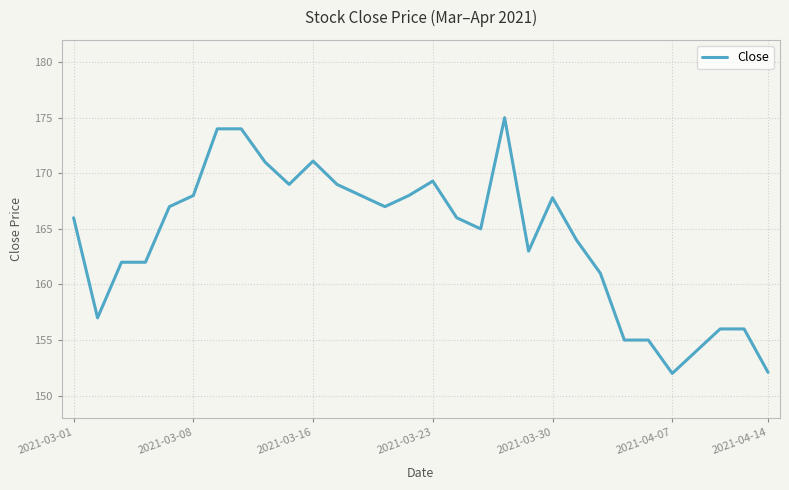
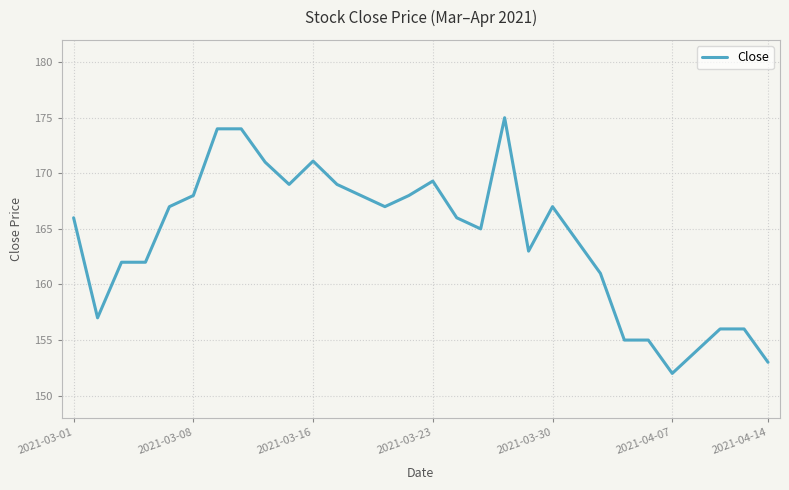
2021-03-30: 167.8 -> 167.0
2021-04-14: 152.1 -> 153.0
